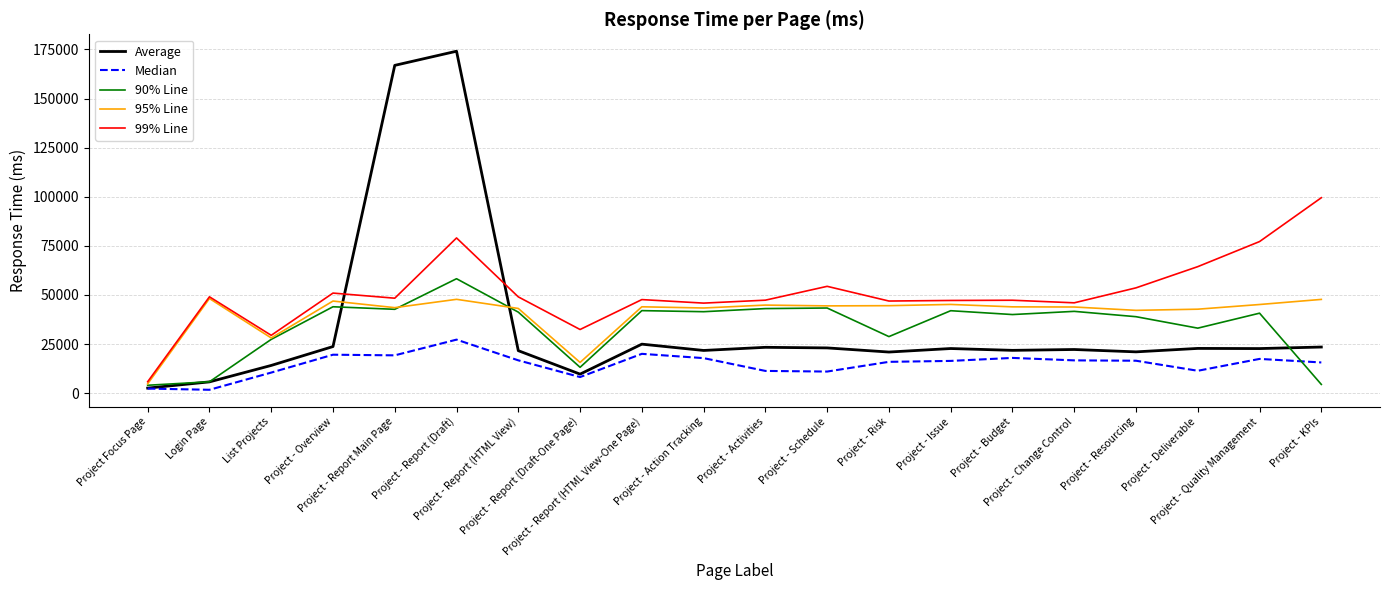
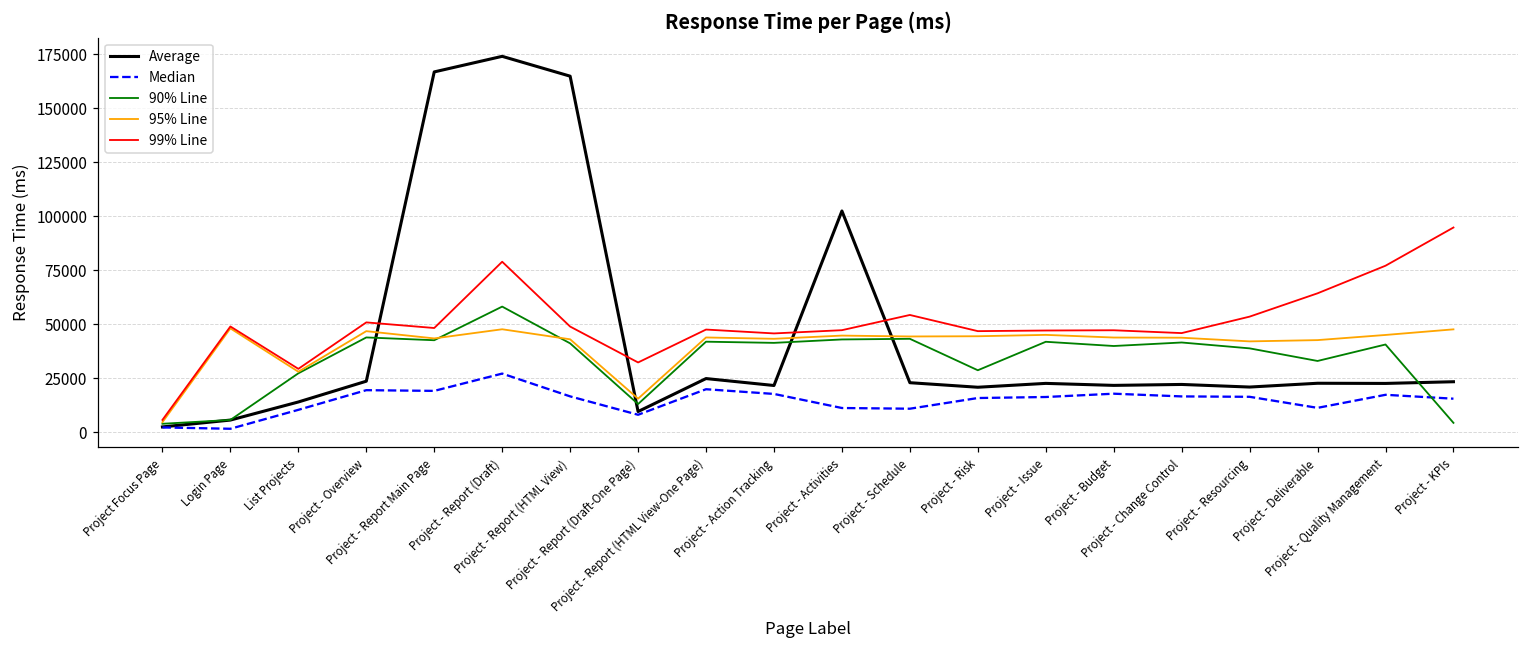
Average, Project - Report (HTML View): 22000 -> 165000
Average, Project - Activities: 23000 -> 103000
99% Line, Project - KPIs: 99000 -> 95000
